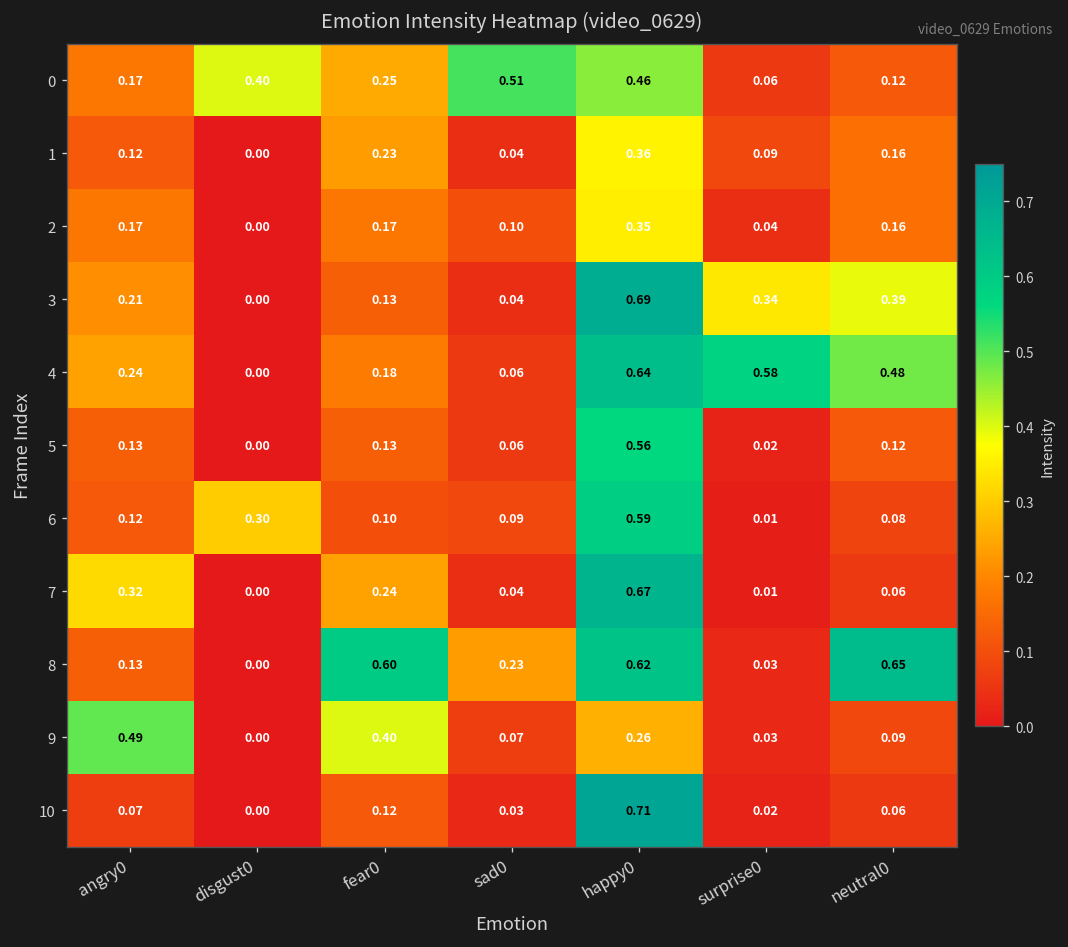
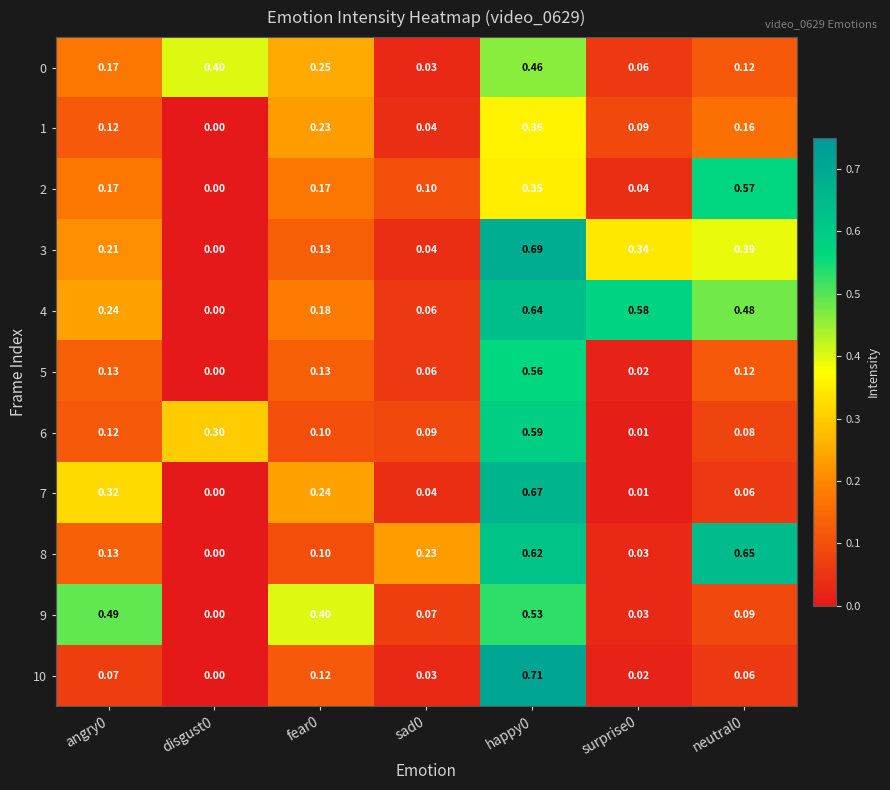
0, sad0: 0.51 -> 0.03
2, neutral0: 0.16 -> 0.57
8, fear0: 0.60 -> 0.10
9, happy0: 0.26 -> 0.53
